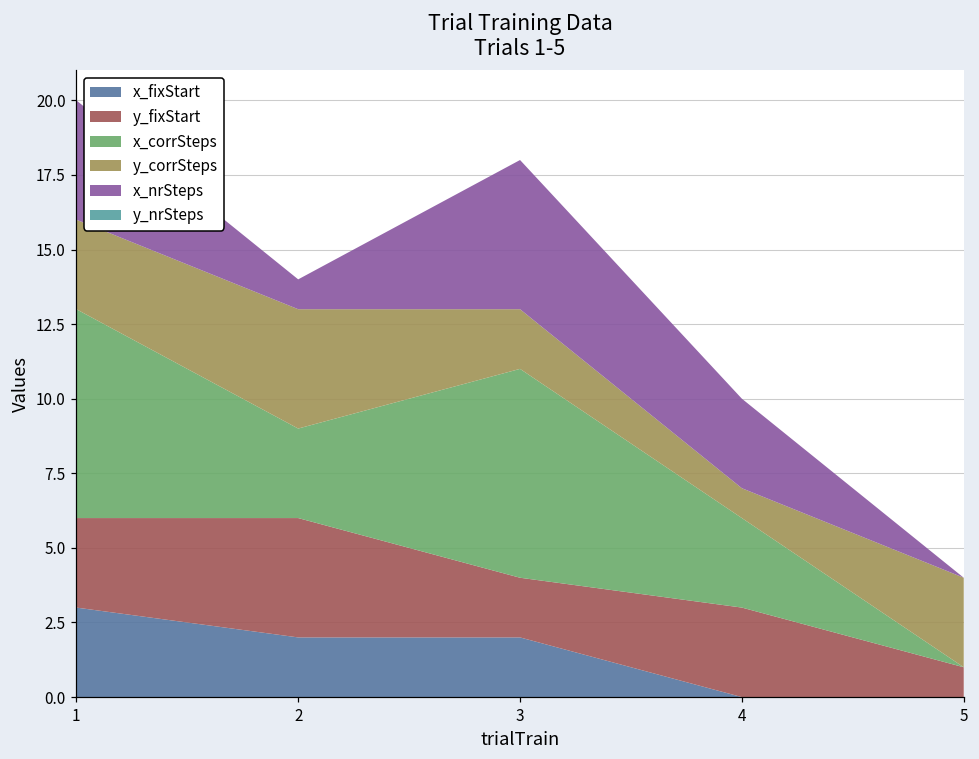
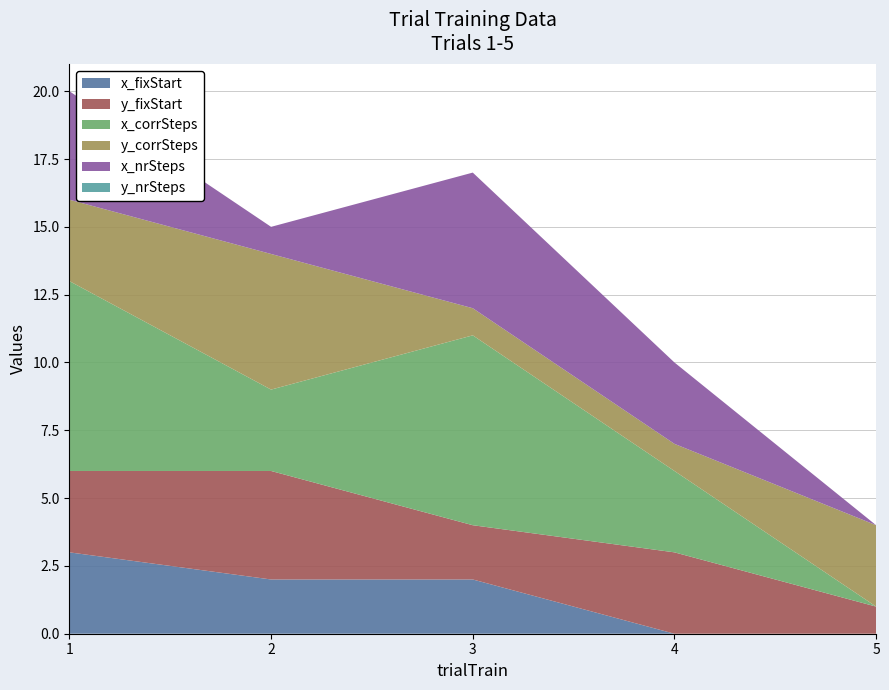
y_corrSteps, 2: 4 -> 5
y_corrSteps, 3: 2 -> 1
